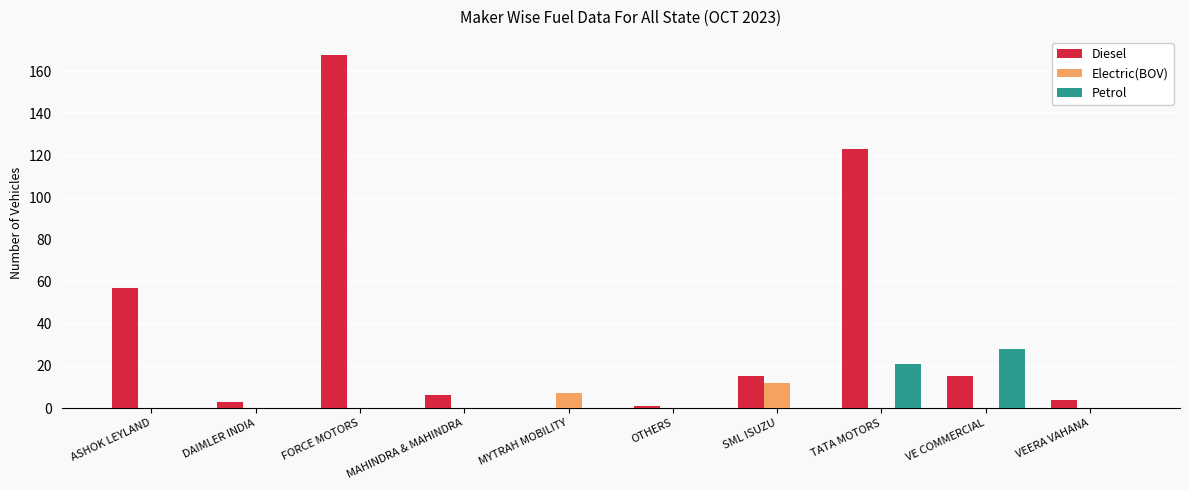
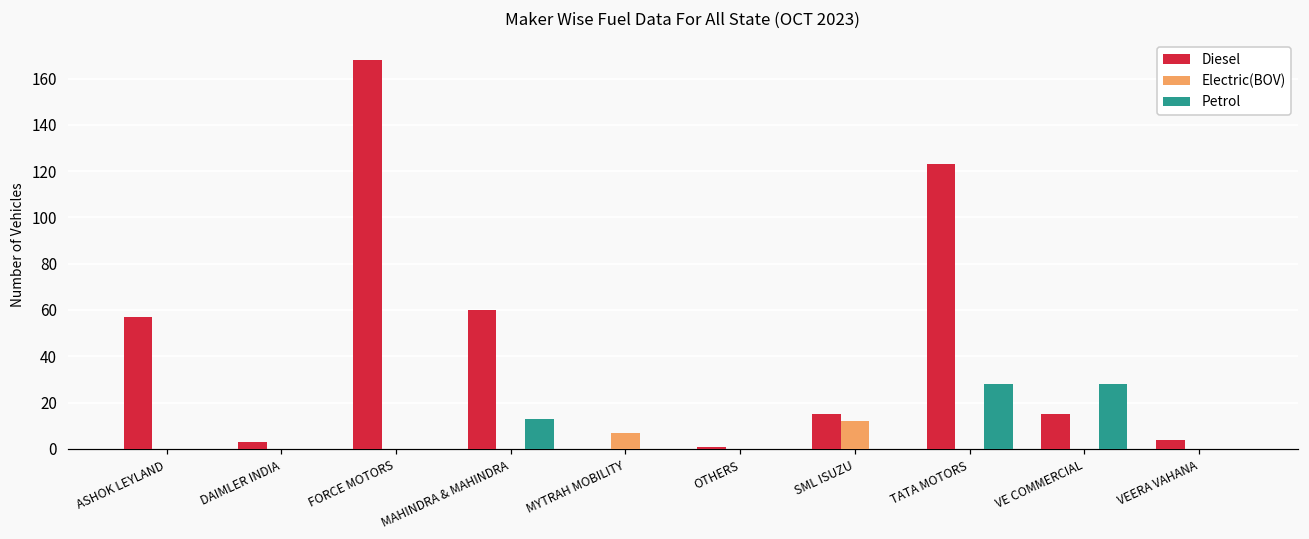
Diesel, MAHINDRA & MAHINDRA: 6 -> 60
Petrol, MAHINDRA & MAHINDRA: 0 -> 13
Petrol, TATA MOTORS: 21 -> 28
